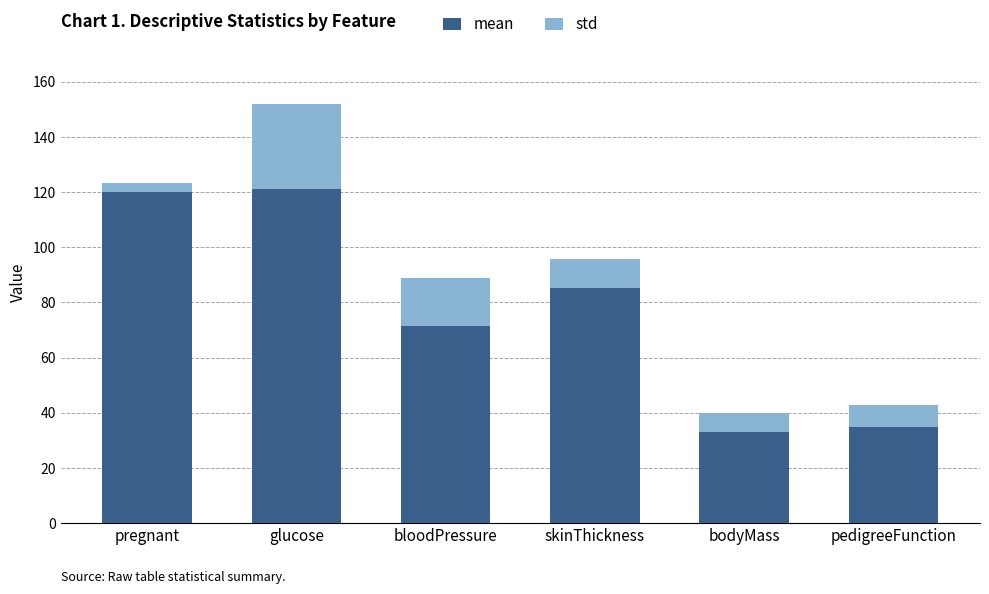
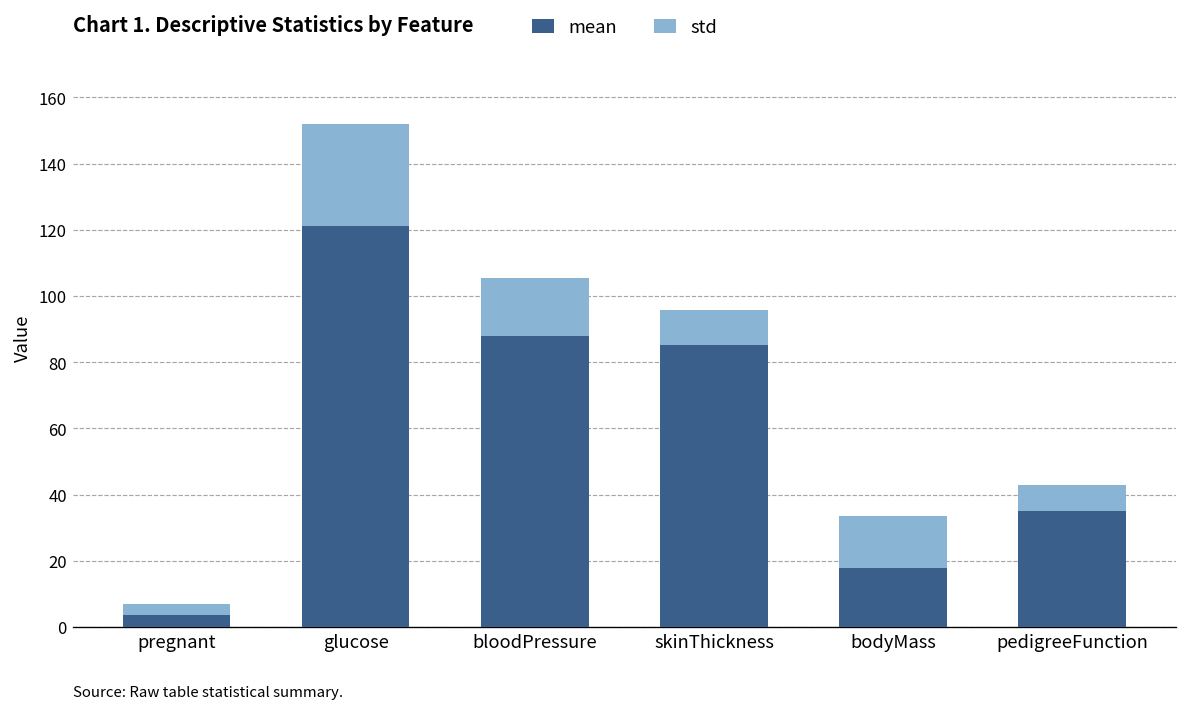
mean, pregnant: 120 -> 4
mean, bloodPressure: 72 -> 88
mean, bodyMass: 33 -> 18
std, bodyMass: 7 -> 16
